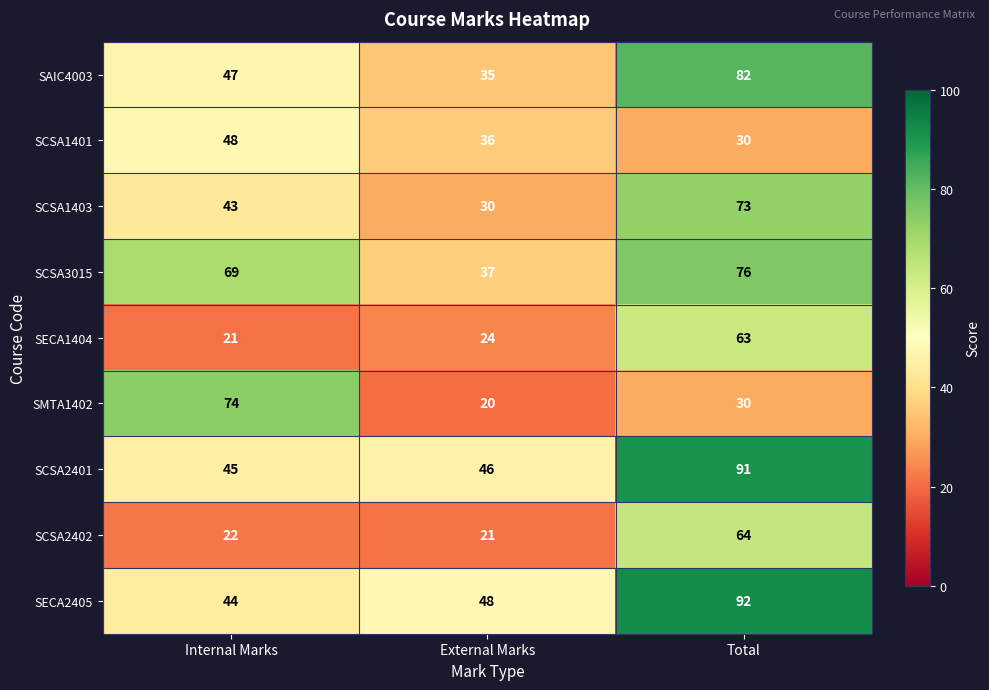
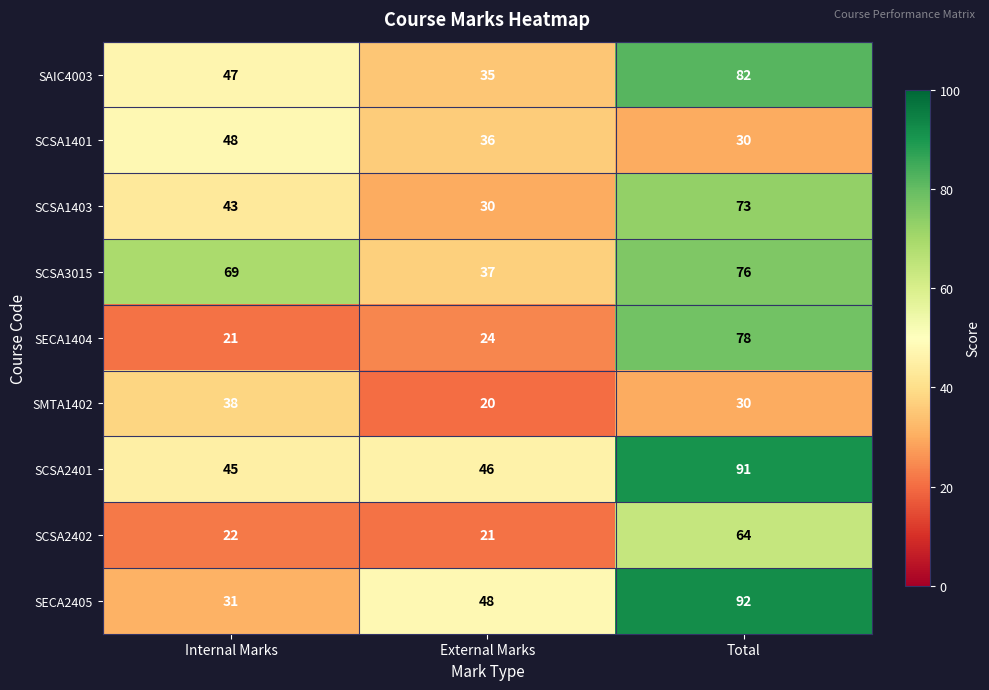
SECA1404, Total: 63 -> 78
SMTA1402, Internal Marks: 74 -> 38
SECA2405, Internal Marks: 44 -> 31
